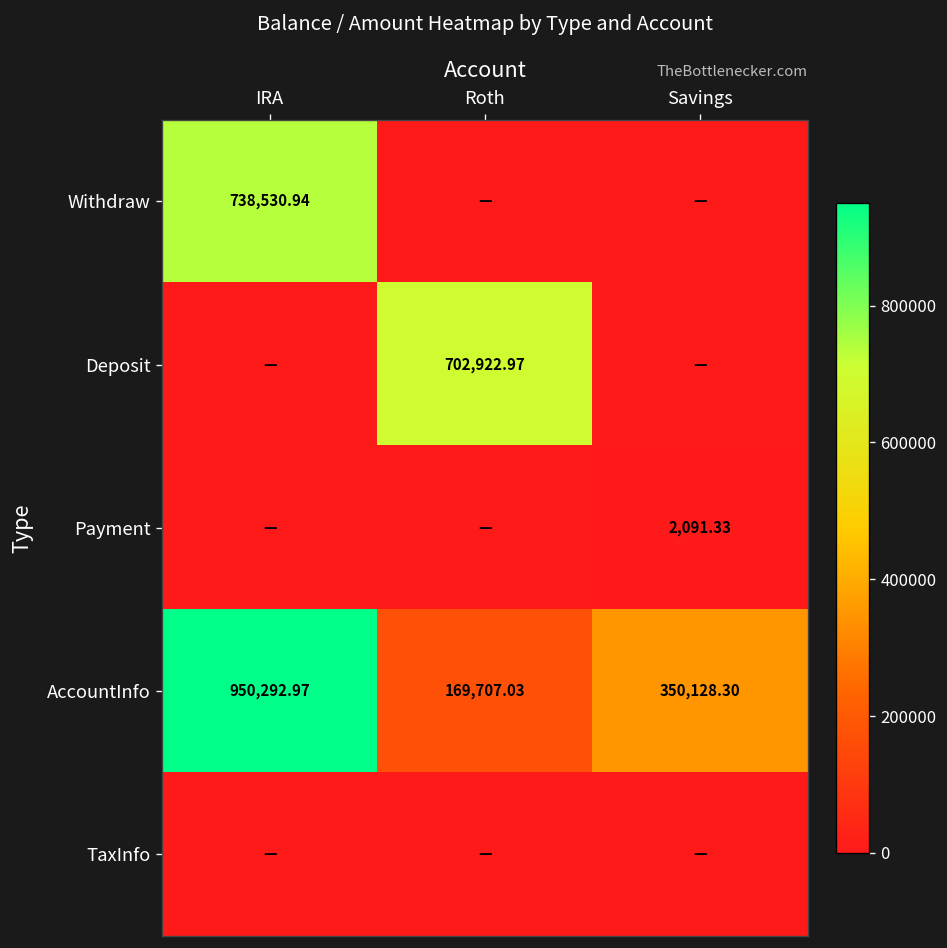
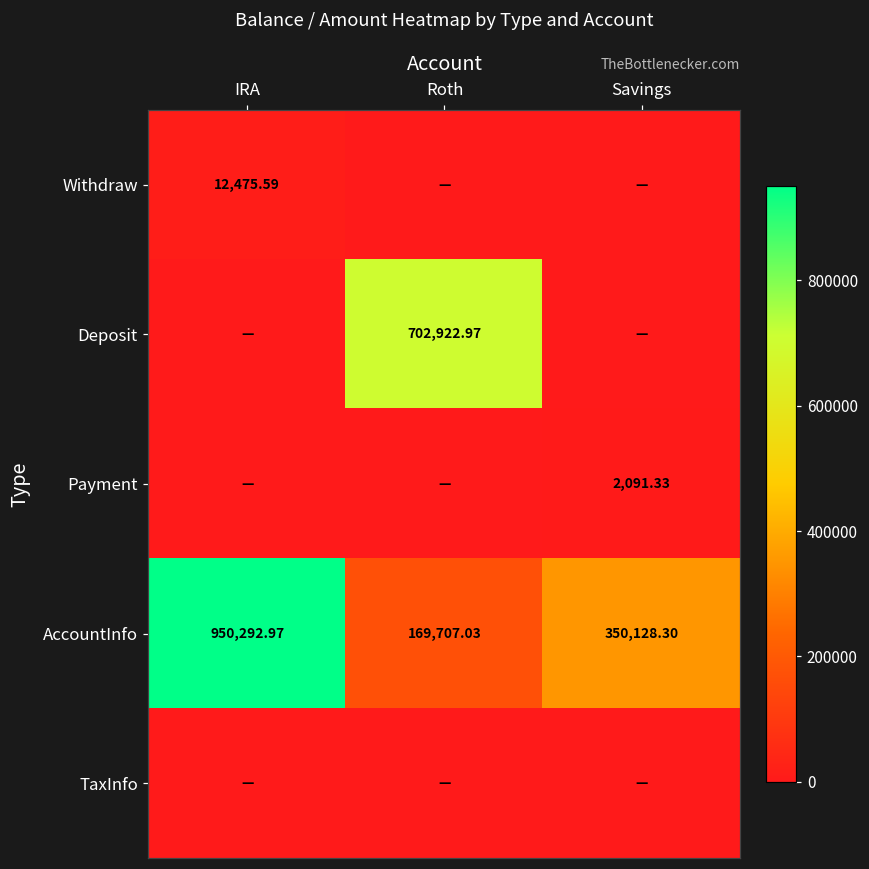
Withdraw, IRA: 738,530.94 -> 12,475.59
